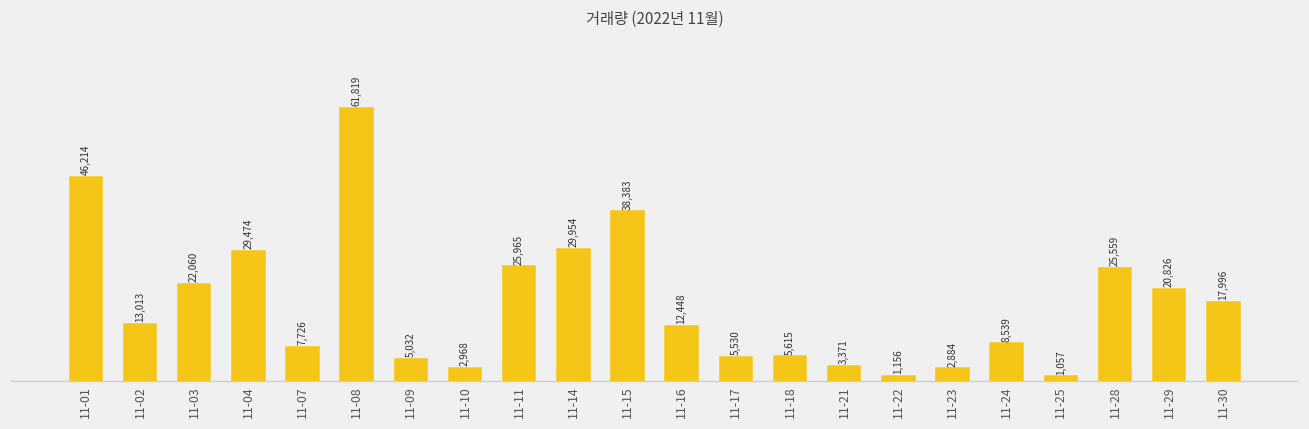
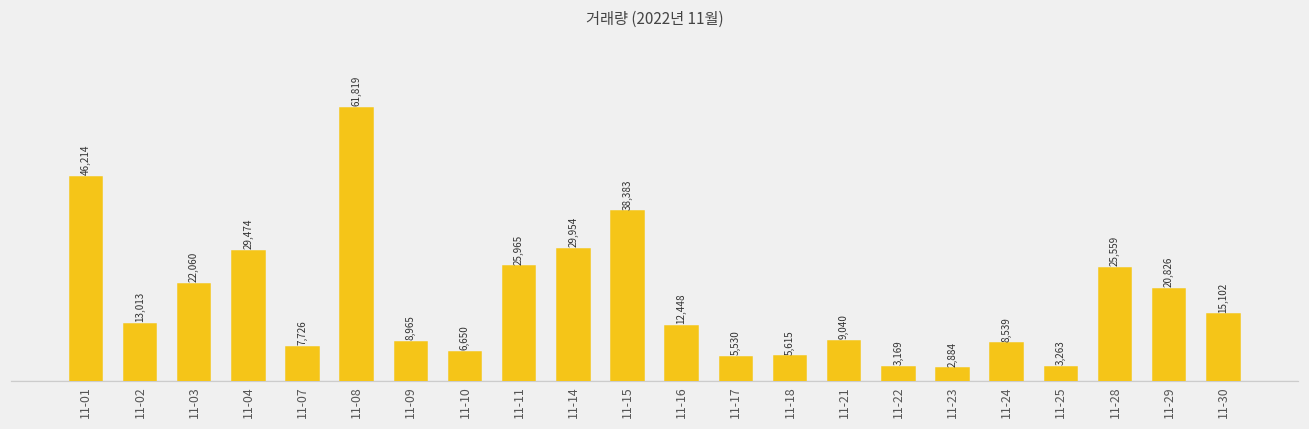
11-09: 5,032 -> 8,965
11-10: 2,968 -> 6,650
11-21: 3,371 -> 9,040
11-22: 1,156 -> 3,169
11-25: 1,057 -> 3,263
11-30: 17,996 -> 15,102
